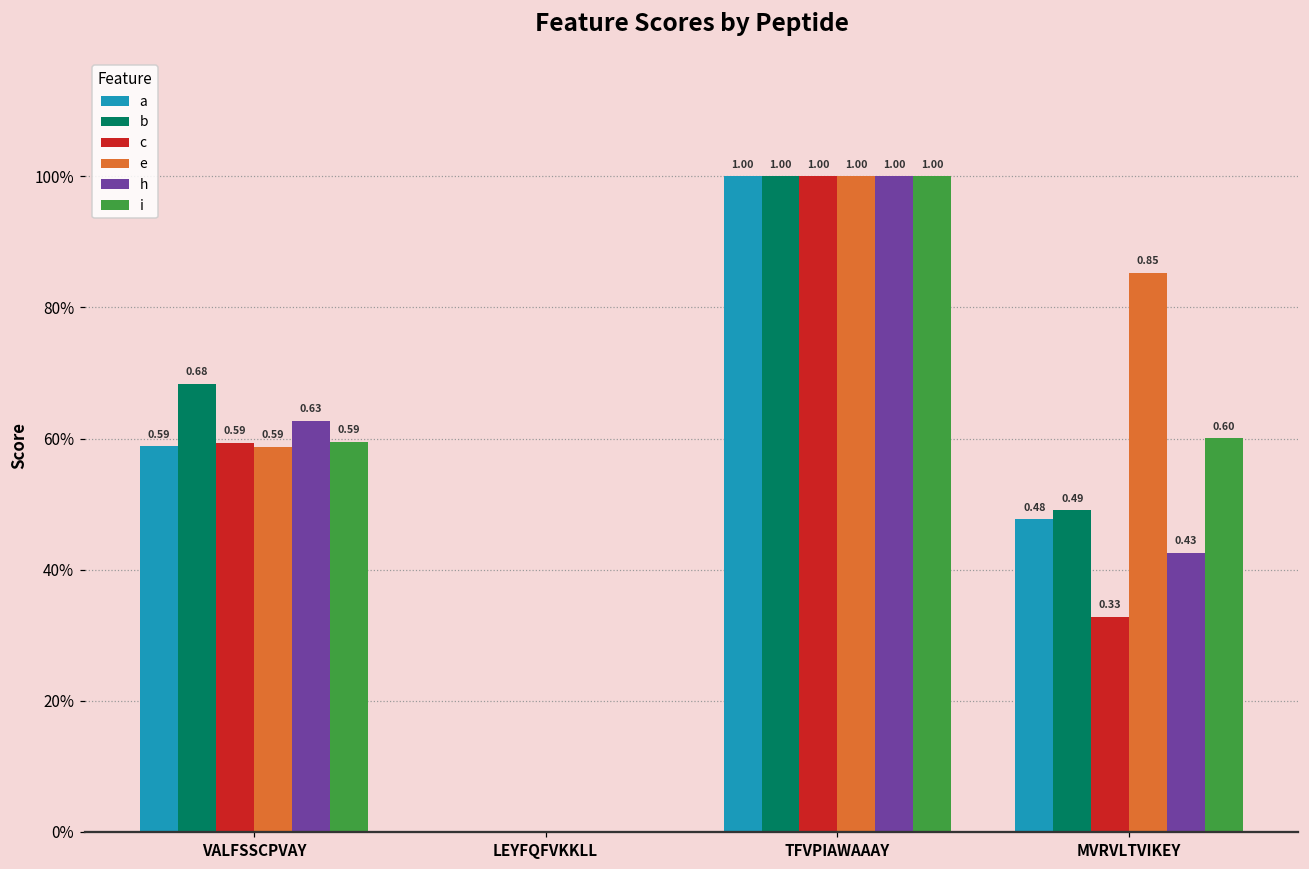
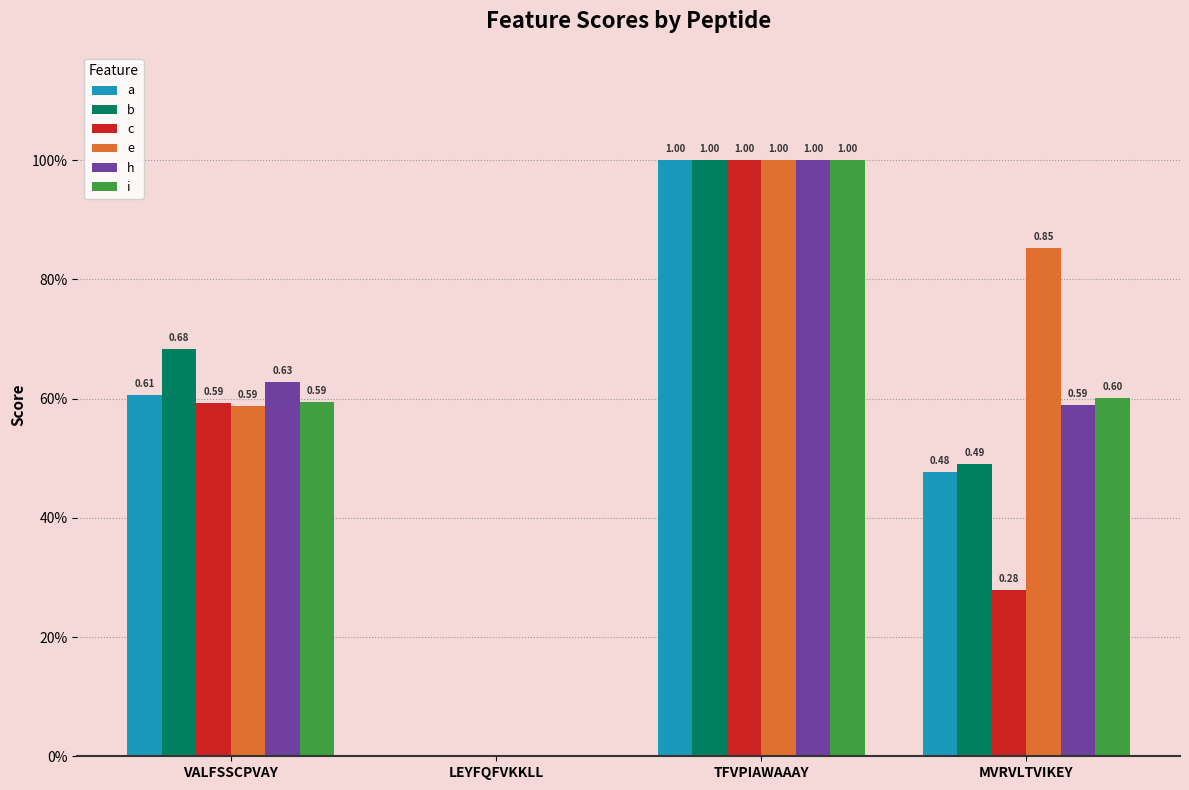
a, VALFSSCPVAY: 0.59 -> 0.61
c, MVRVLTVIKEY: 0.33 -> 0.28
h, MVRVLTVIKEY: 0.43 -> 0.59
